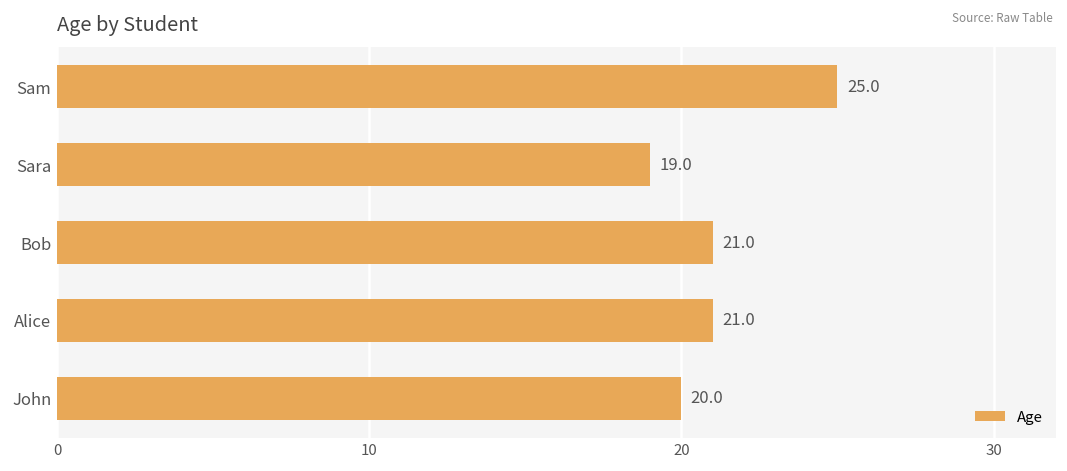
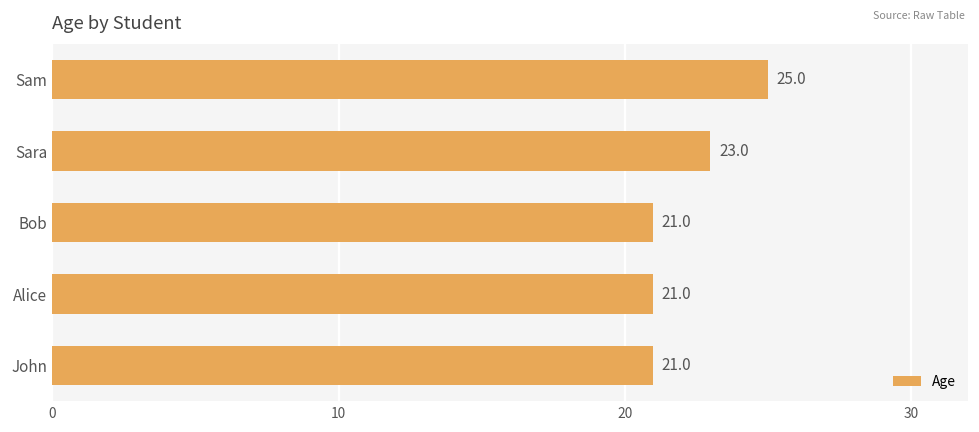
Sara: 19.0 -> 23.0
John: 20.0 -> 21.0
